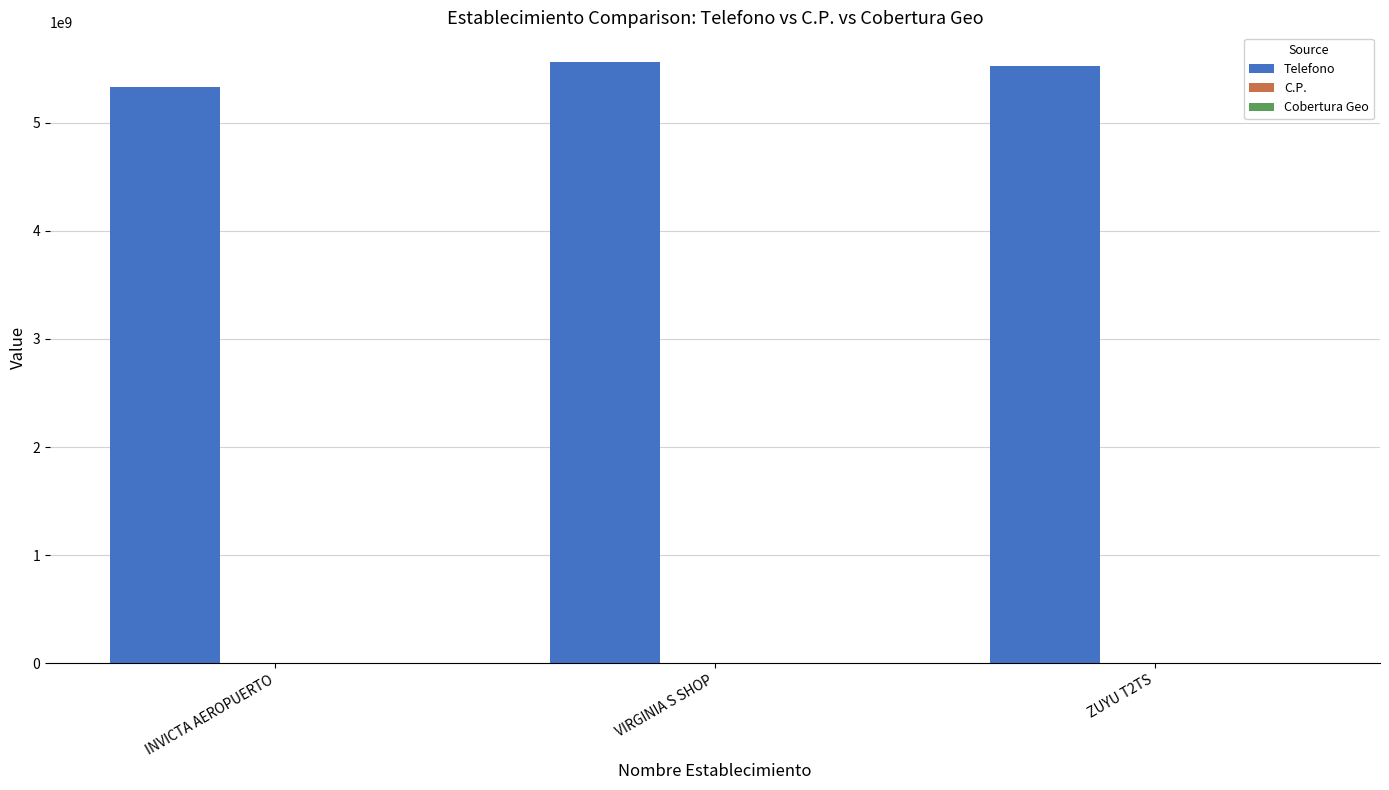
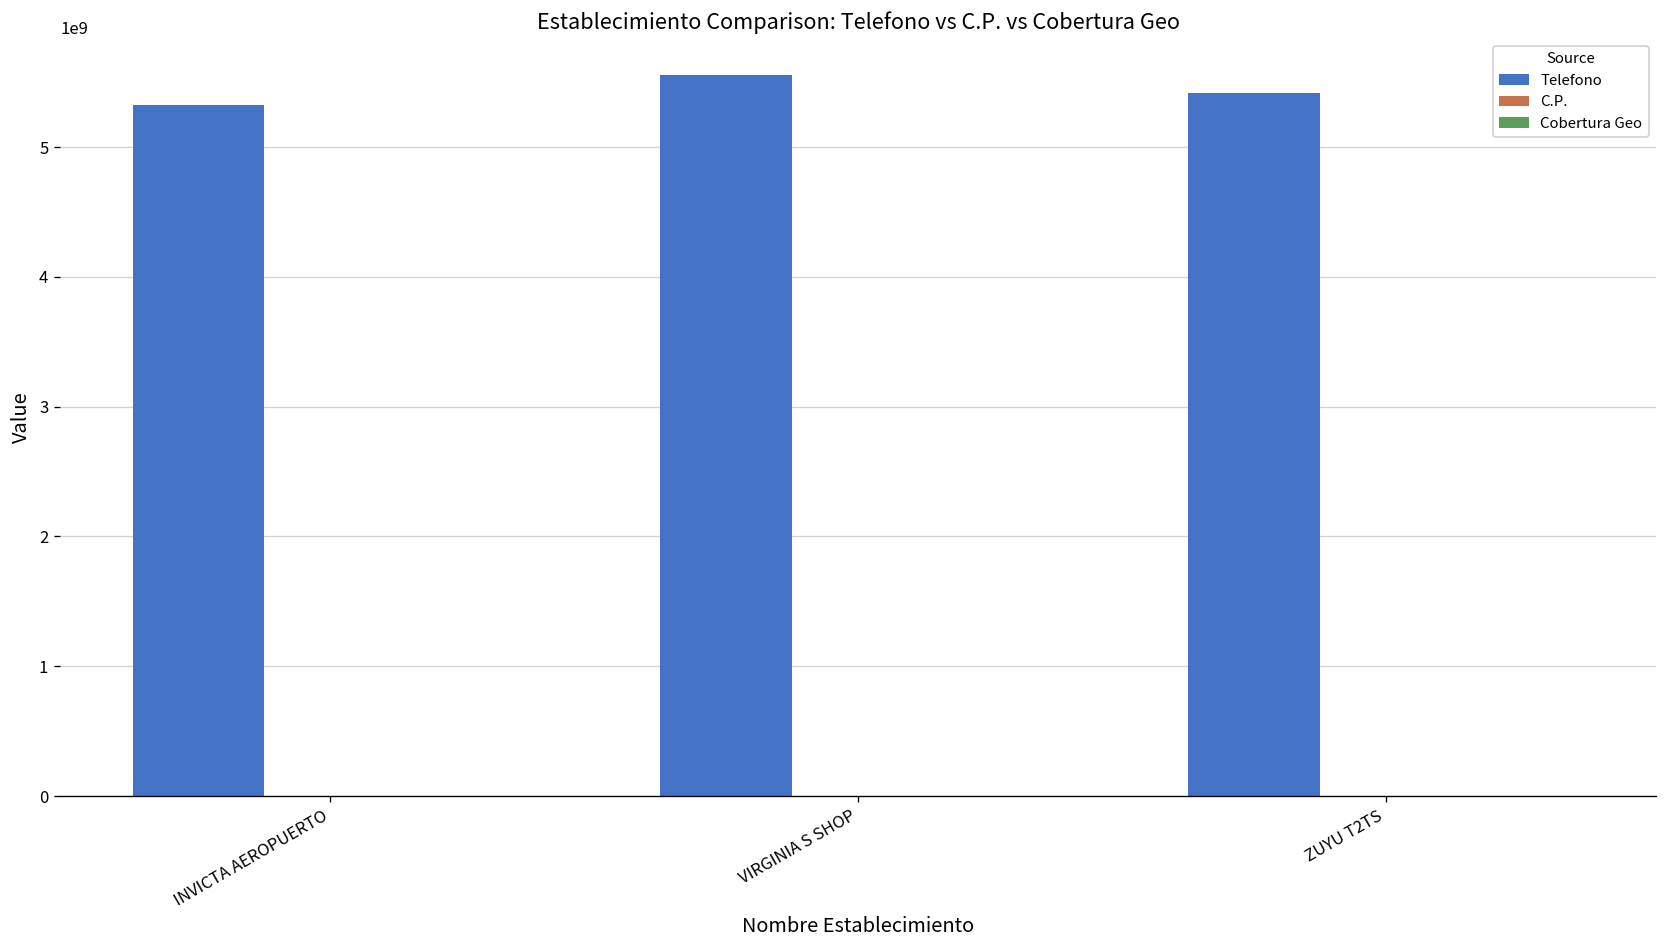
Telefono, ZUYU T2TS: 5530000000 -> 5420000000
